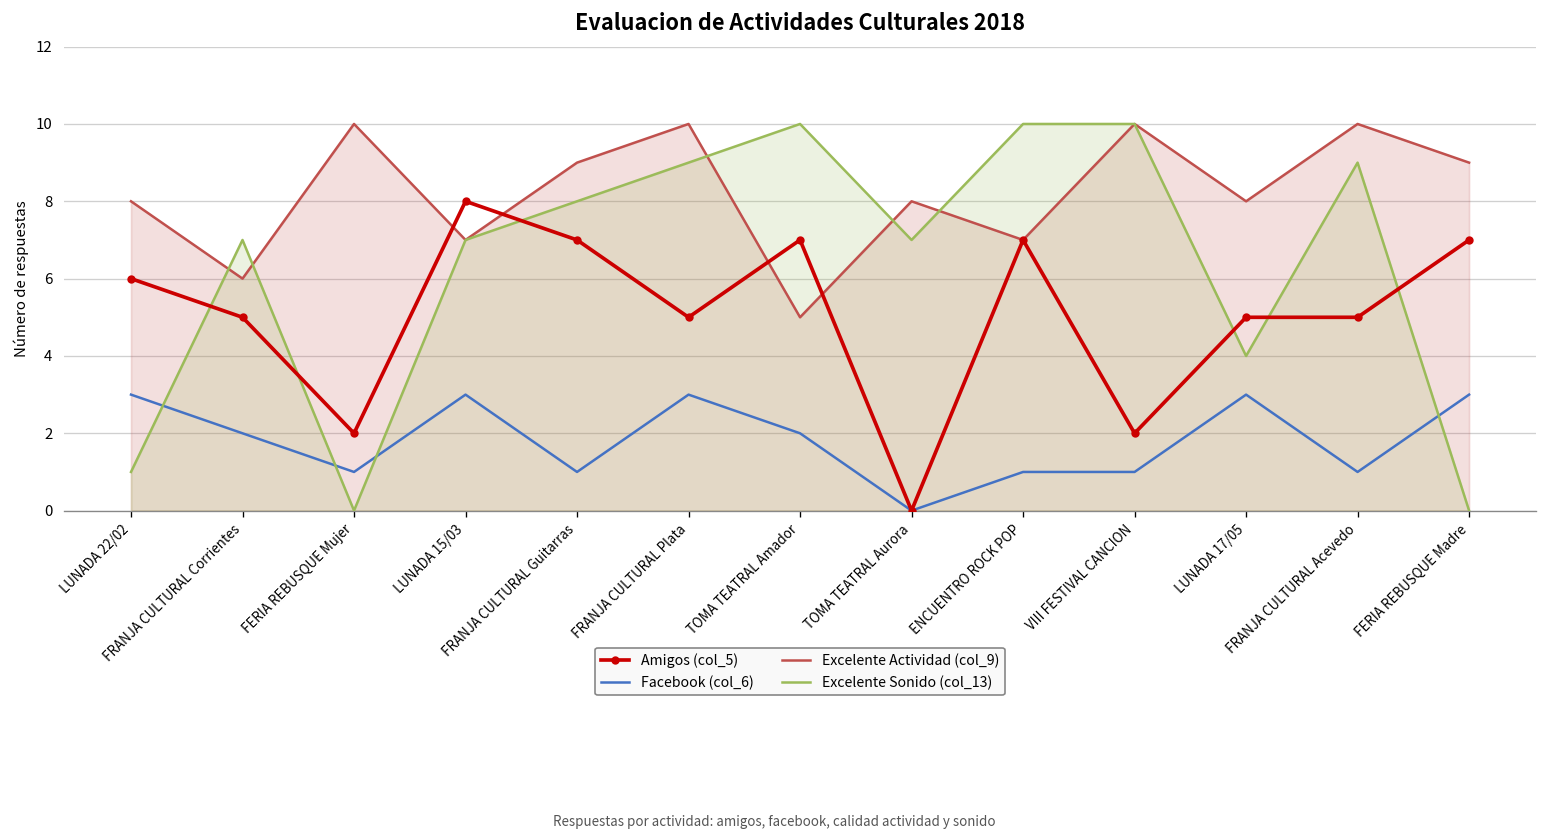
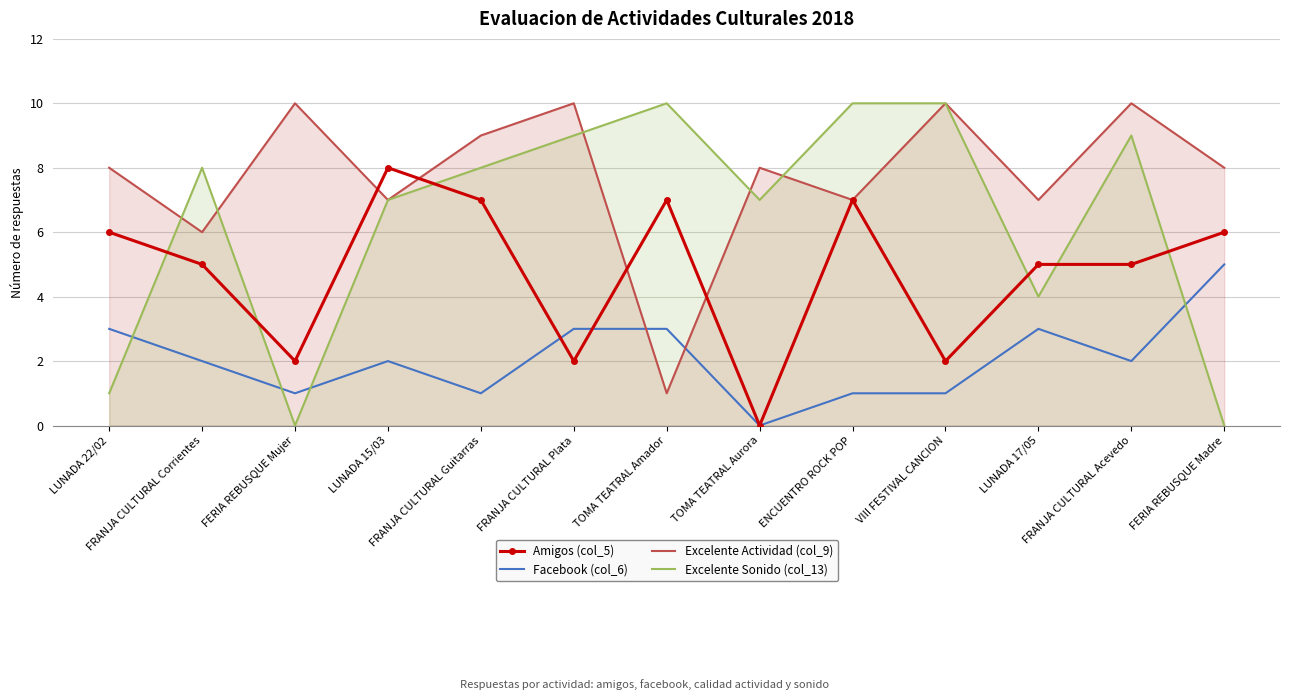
Excelente Sonido (col_13), FRANJA CULTURAL Corrientes: 7 -> 8
Facebook (col_6), LUNADA 15/03: 3 -> 2
Amigos (col_5), FRANJA CULTURAL Plata: 5 -> 2
Facebook (col_6), TOMA TEATRAL Amador: 2 -> 3
Excelente Actividad (col_9), TOMA TEATRAL Amador: 5 -> 1
Excelente Actividad (col_9), LUNADA 17/05: 8 -> 7
Facebook (col_6), FRANJA CULTURAL Acevedo: 1 -> 2
Amigos (col_5), FERIA REBUSQUE Madre: 7 -> 6
Facebook (col_6), FERIA REBUSQUE Madre: 3 -> 5
Excelente Actividad (col_9), FERIA REBUSQUE Madre: 9 -> 8
